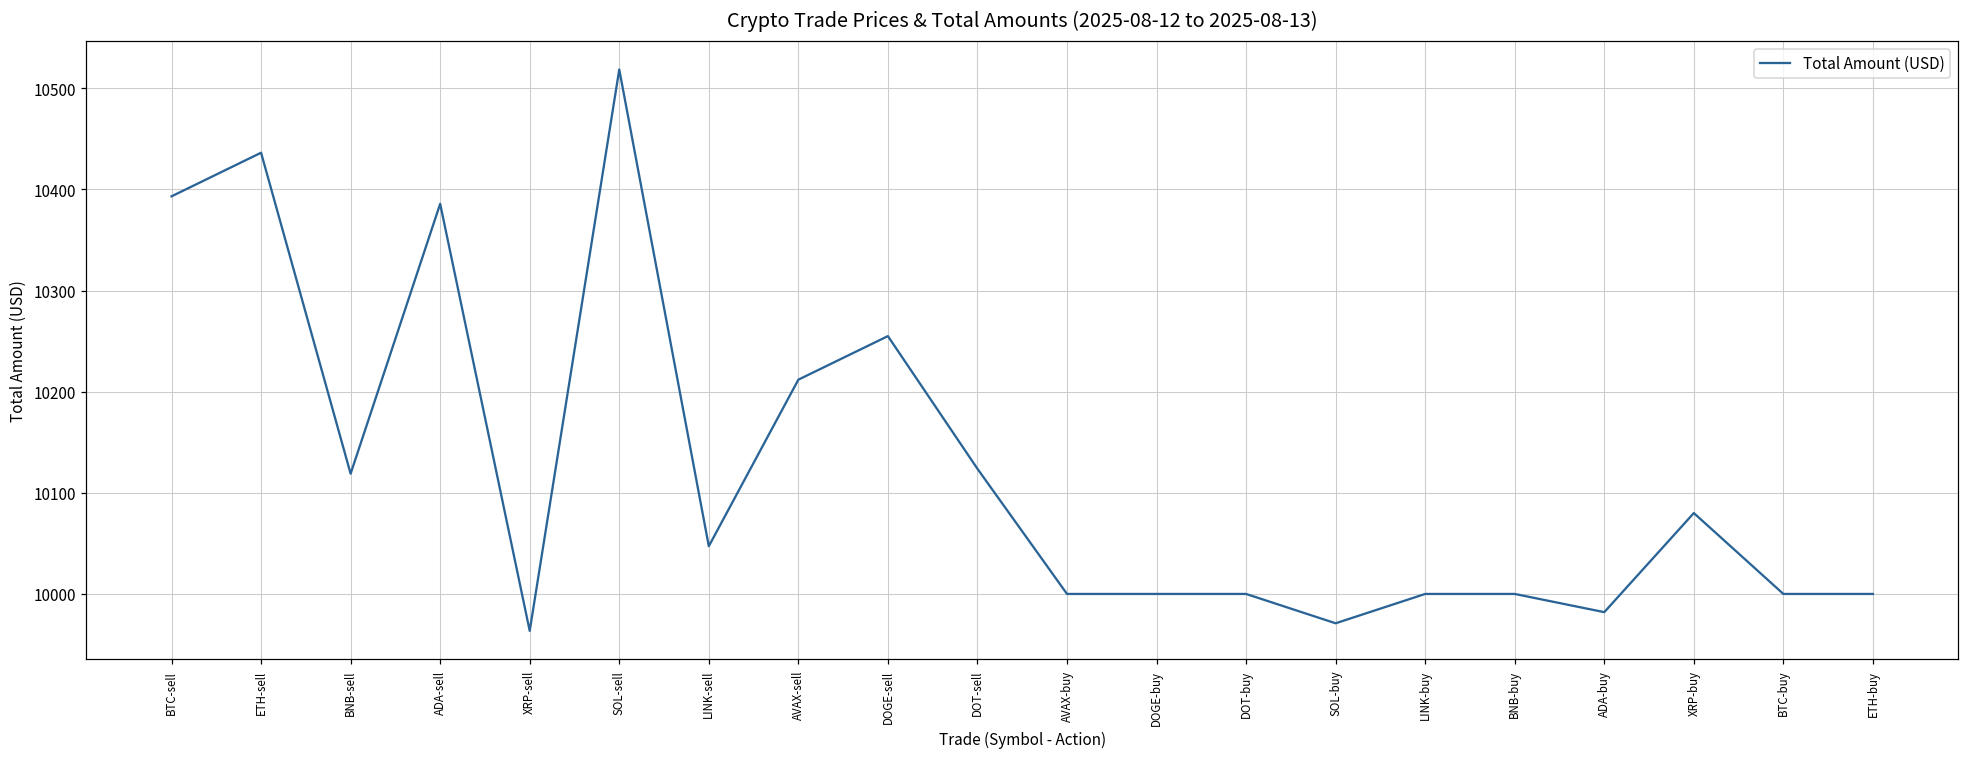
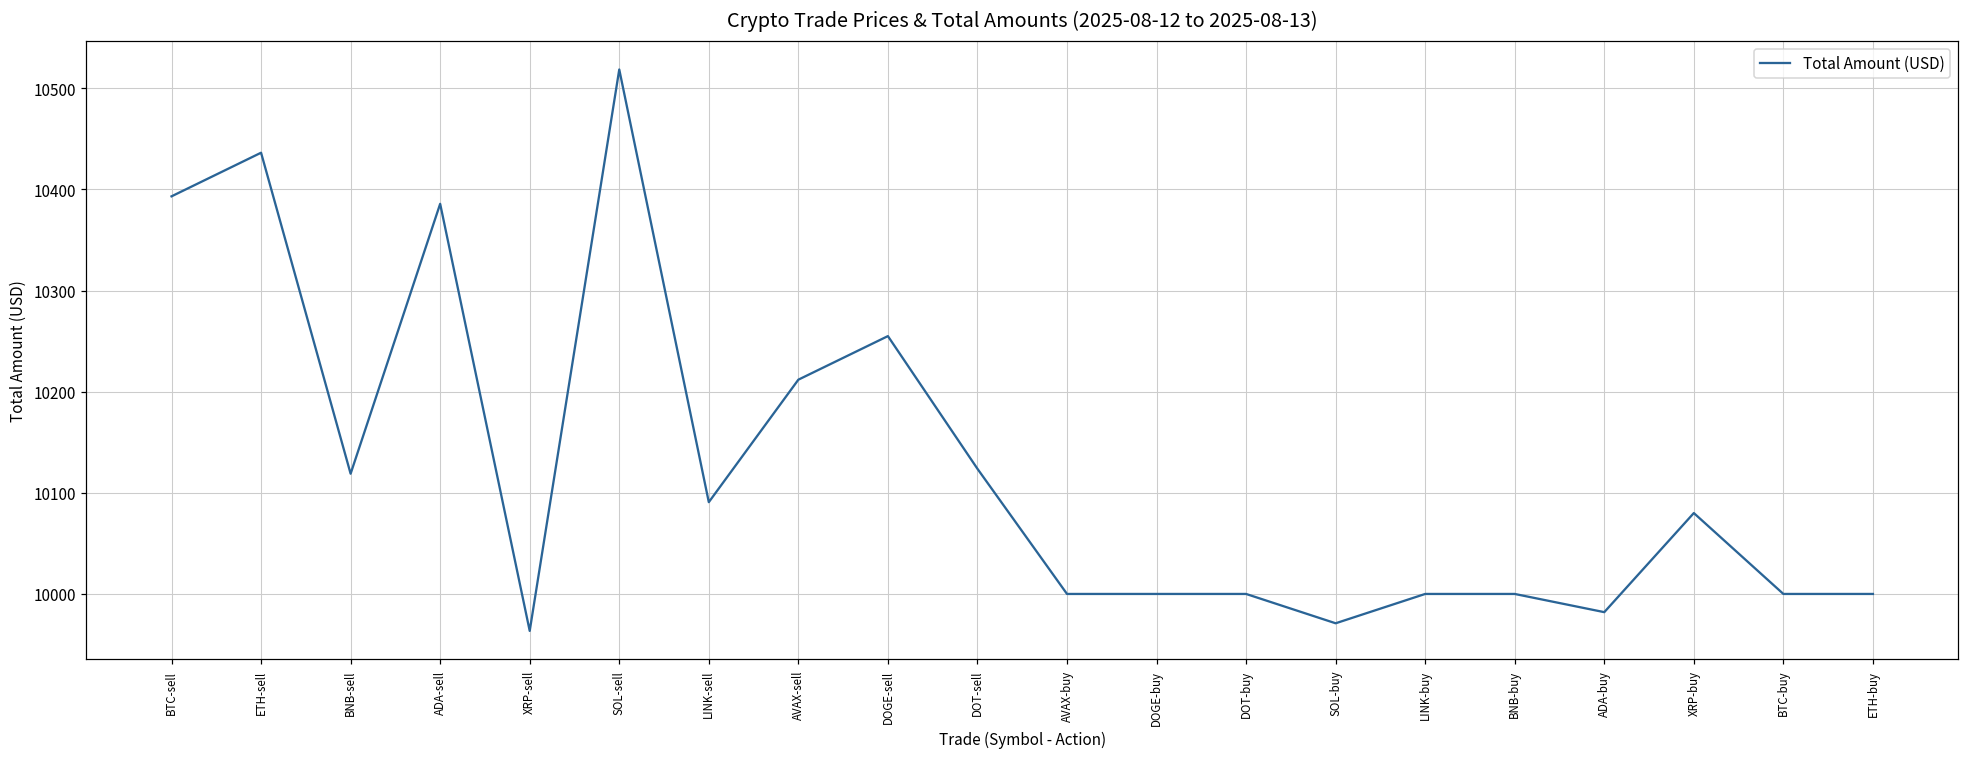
LINK-sell: 10050 -> 10090
